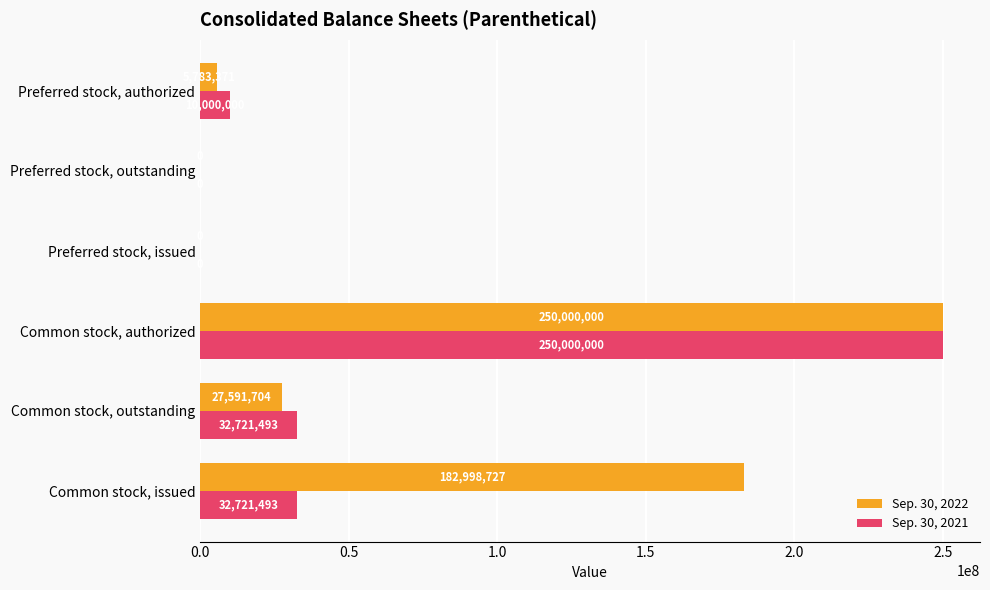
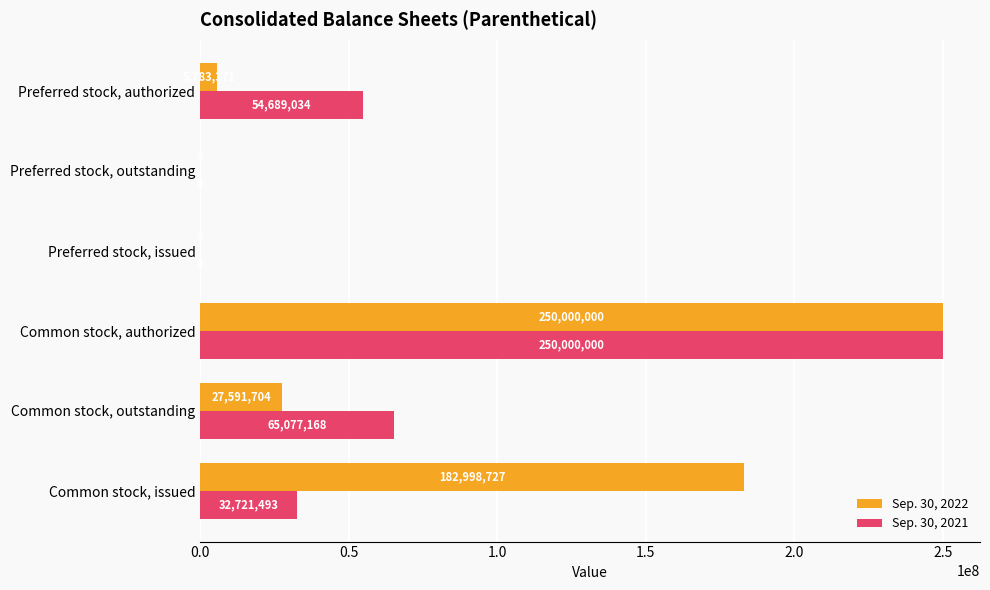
Sep. 30, 2021, Preferred stock, authorized: 10000000 -> 55000000
Sep. 30, 2021, Common stock, outstanding: 32,721,493 -> 65,077,168
